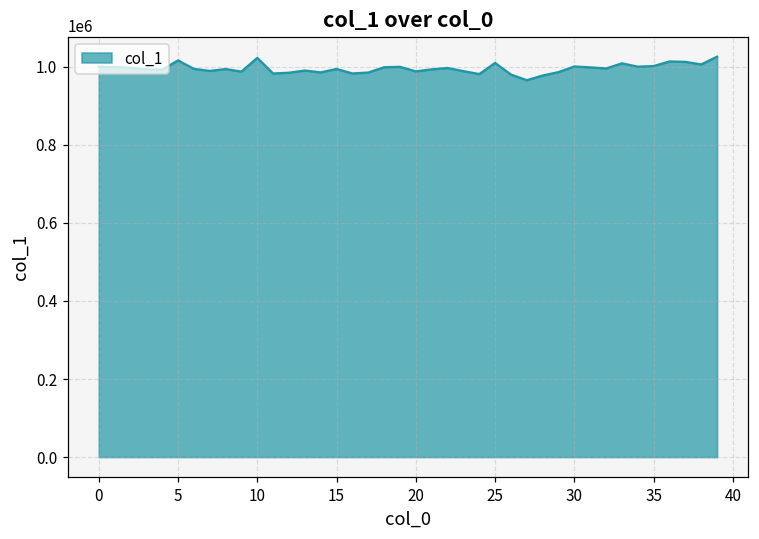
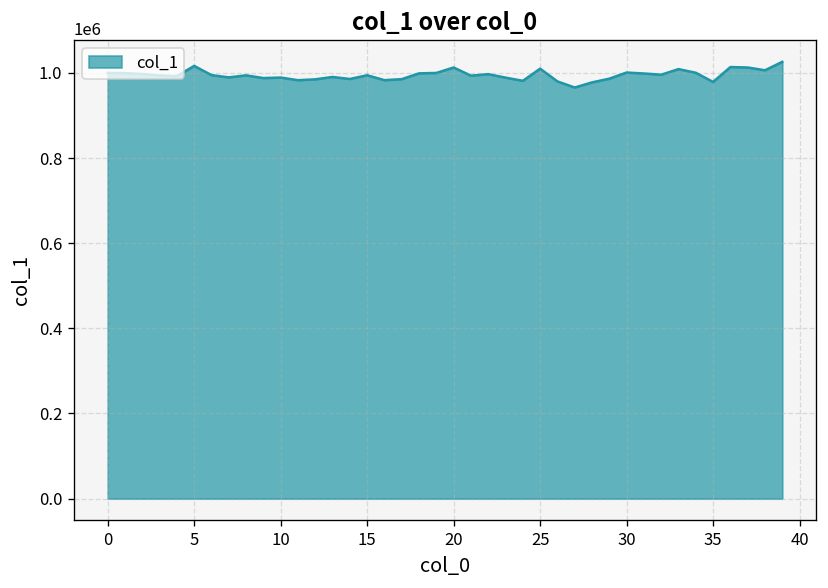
10: 1020000 -> 990000
20: 990000 -> 1010000
35: 1000000 -> 980000
